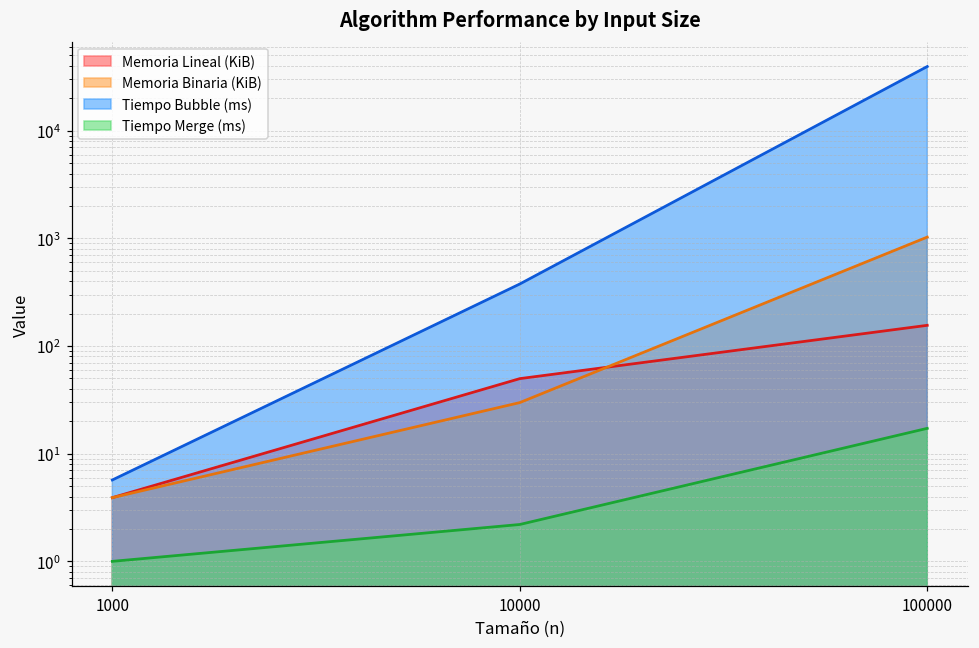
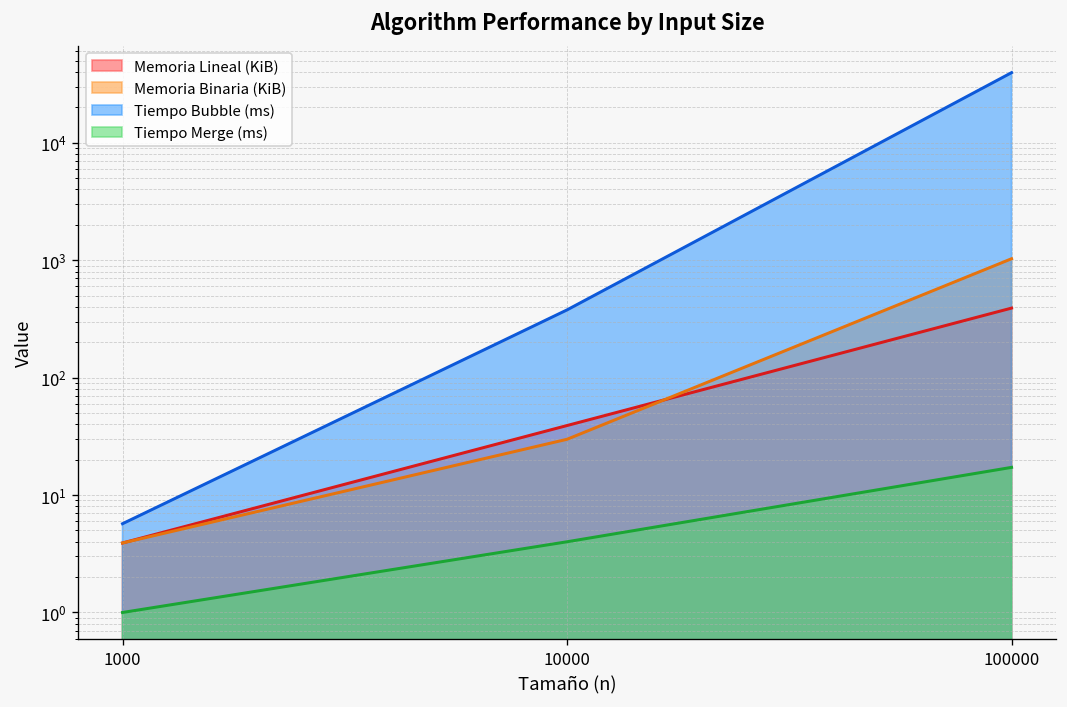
Memoria Lineal (KiB), 10000: 50 -> 39
Tiempo Merge (ms), 10000: 2.2 -> 4.0
Memoria Lineal (KiB), 100000: 160 -> 390
